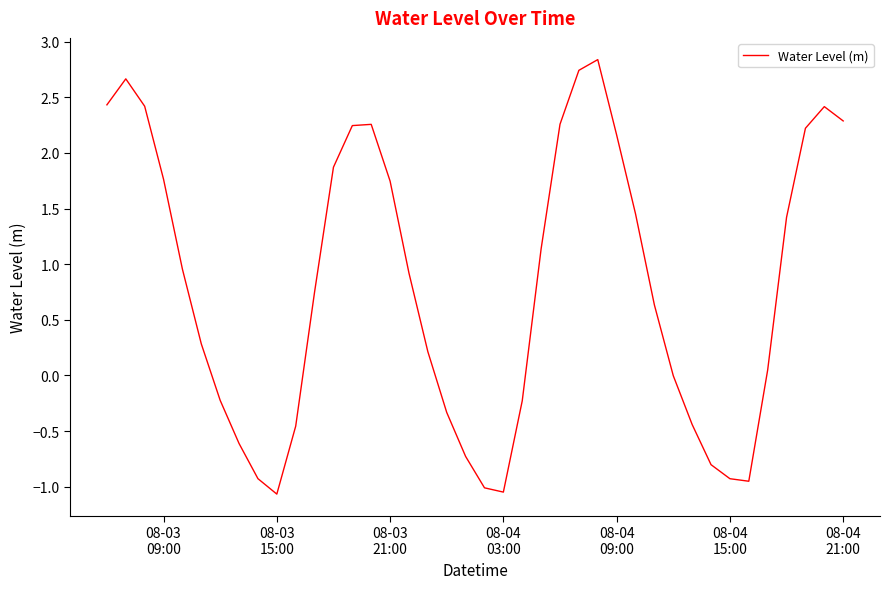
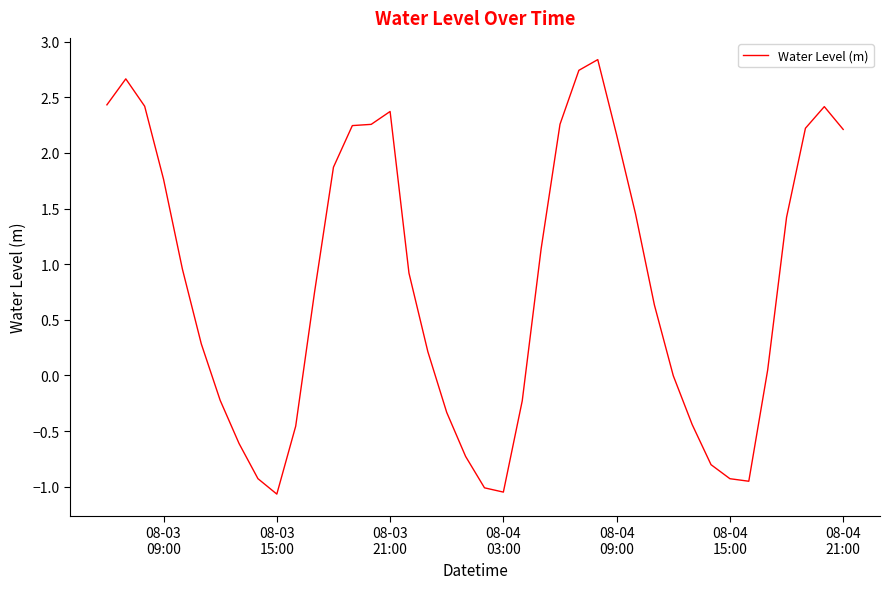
08-03 21:00: 1.75 -> 2.37
08-04 21:00: 2.29 -> 2.21
